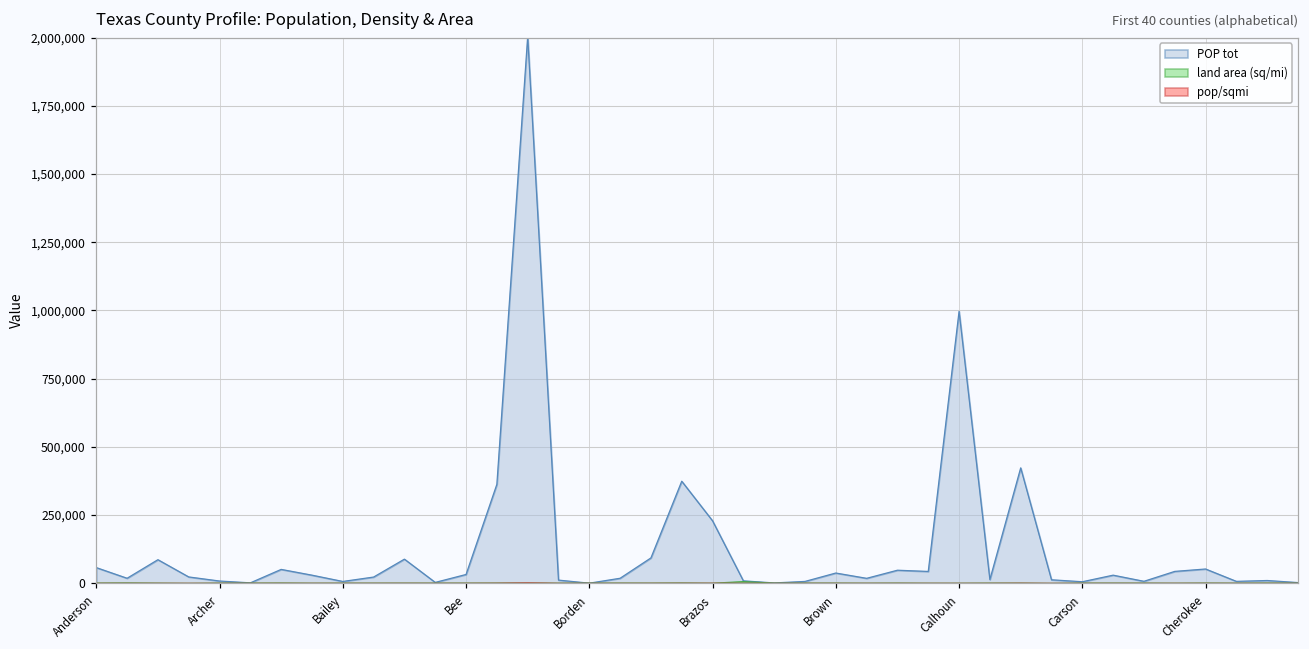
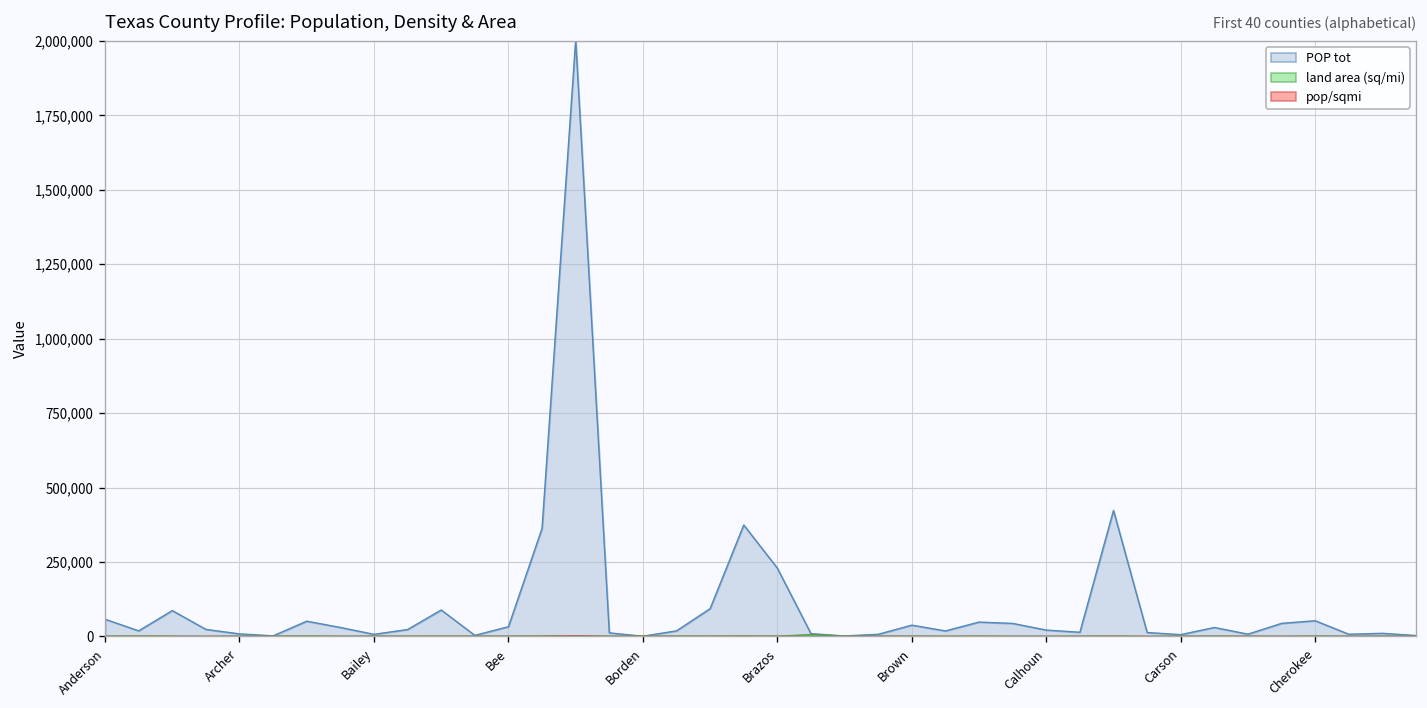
POP tot, Calhoun: 1,000,000 -> 20,000
